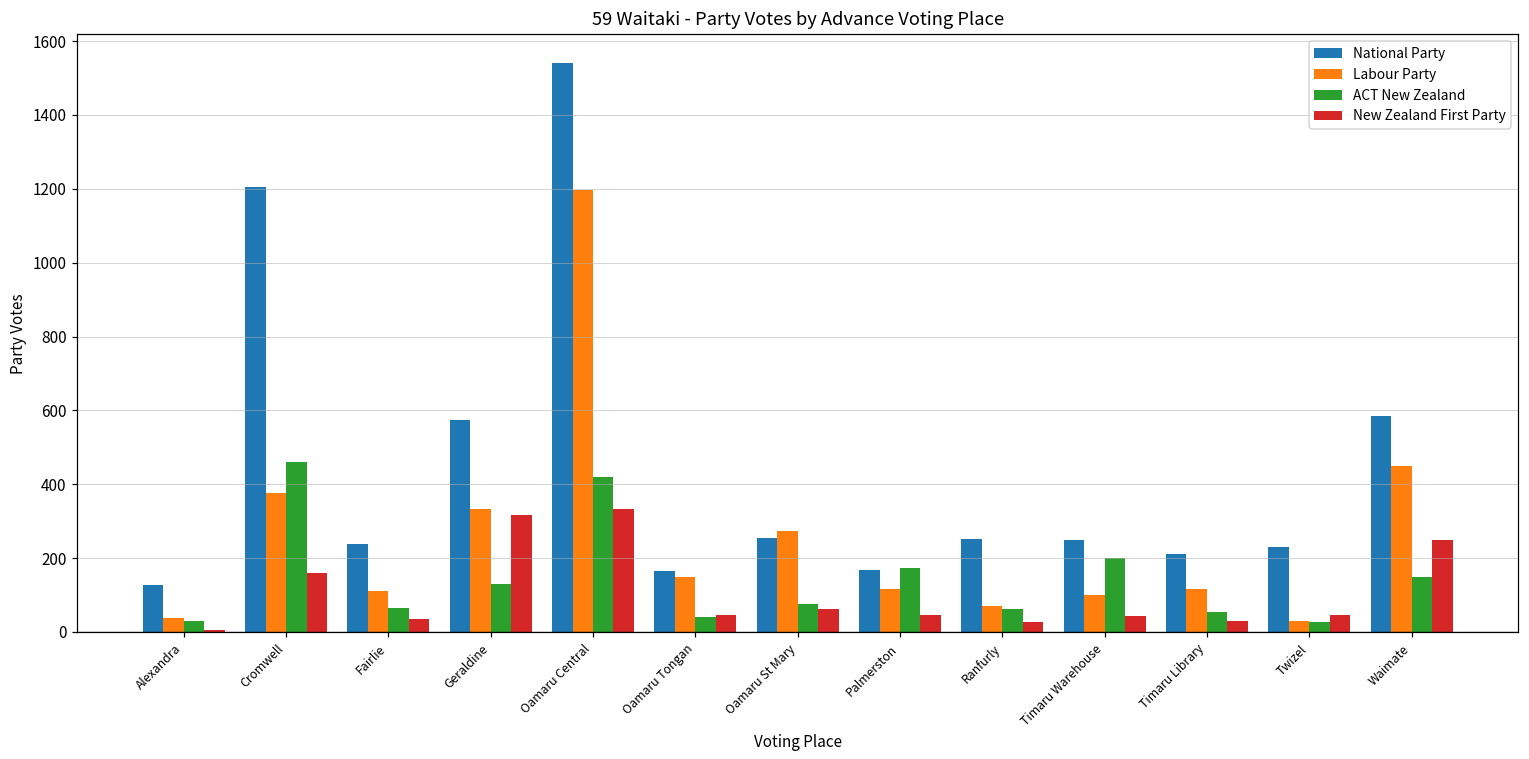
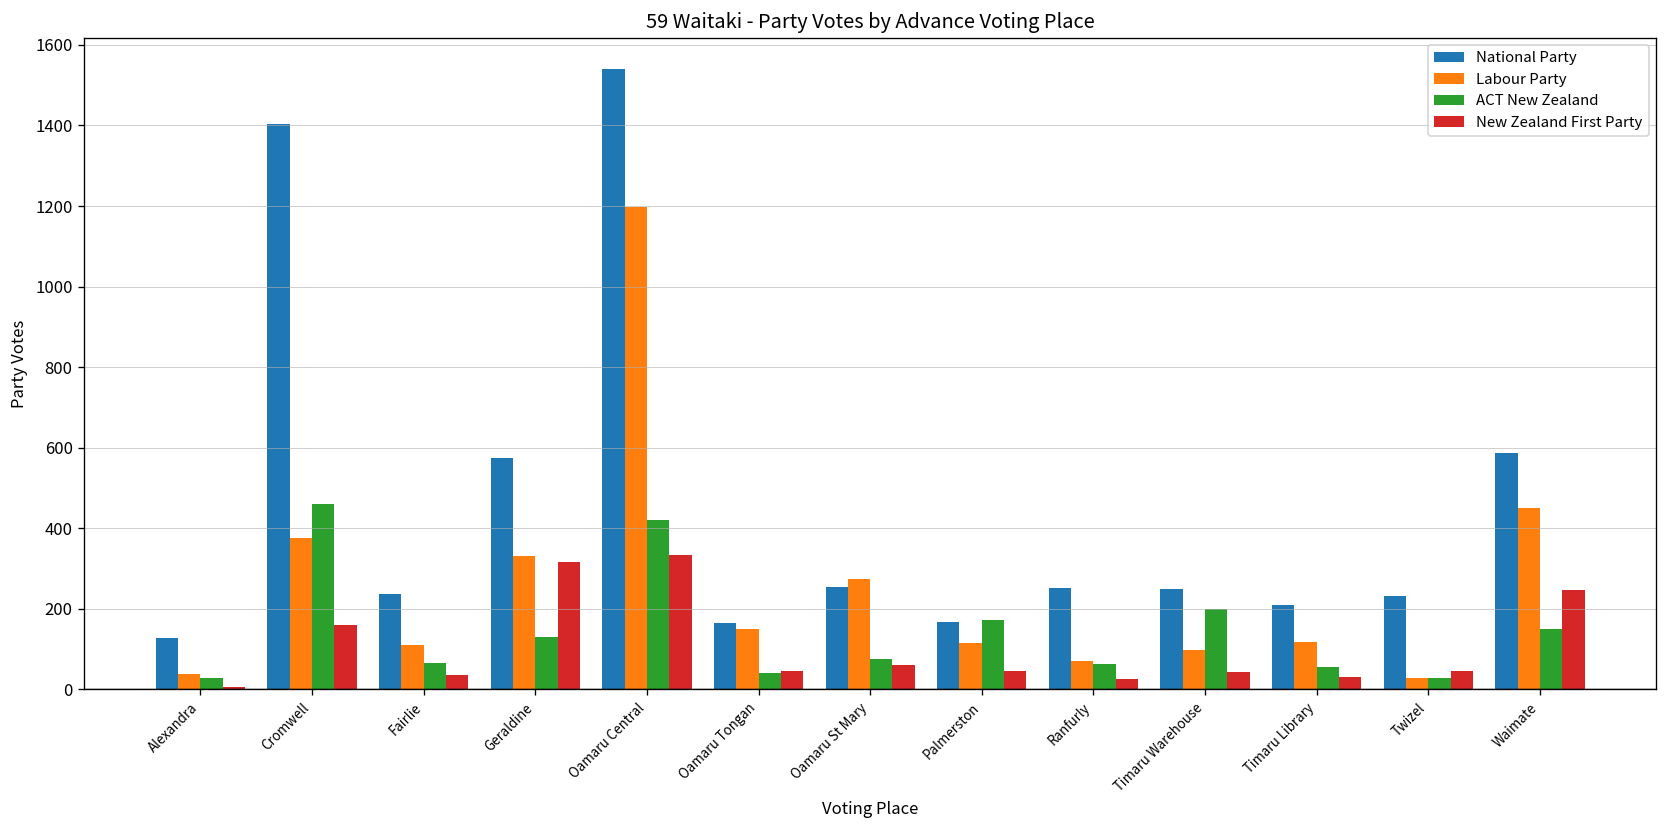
National Party, Cromwell: 1200 -> 1400
